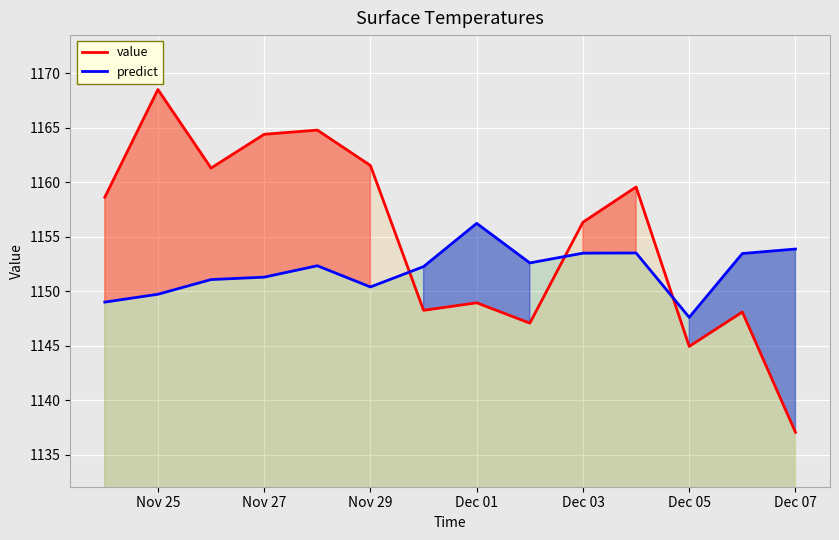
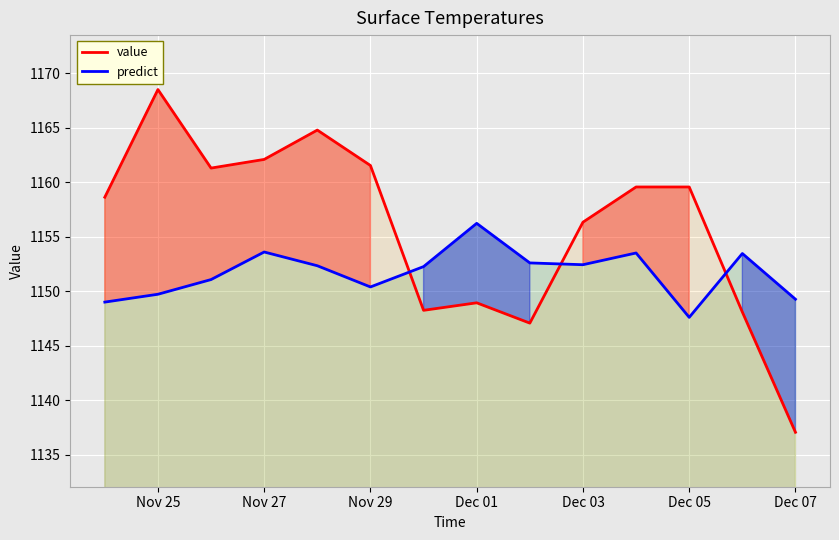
value, Nov 27: 1164.4 -> 1162.1
predict, Nov 27: 1151.3 -> 1153.6
predict, Dec 03: 1153.5 -> 1152.4
value, Dec 05: 1144.9 -> 1159.6
predict, Dec 07: 1153.9 -> 1149.3
